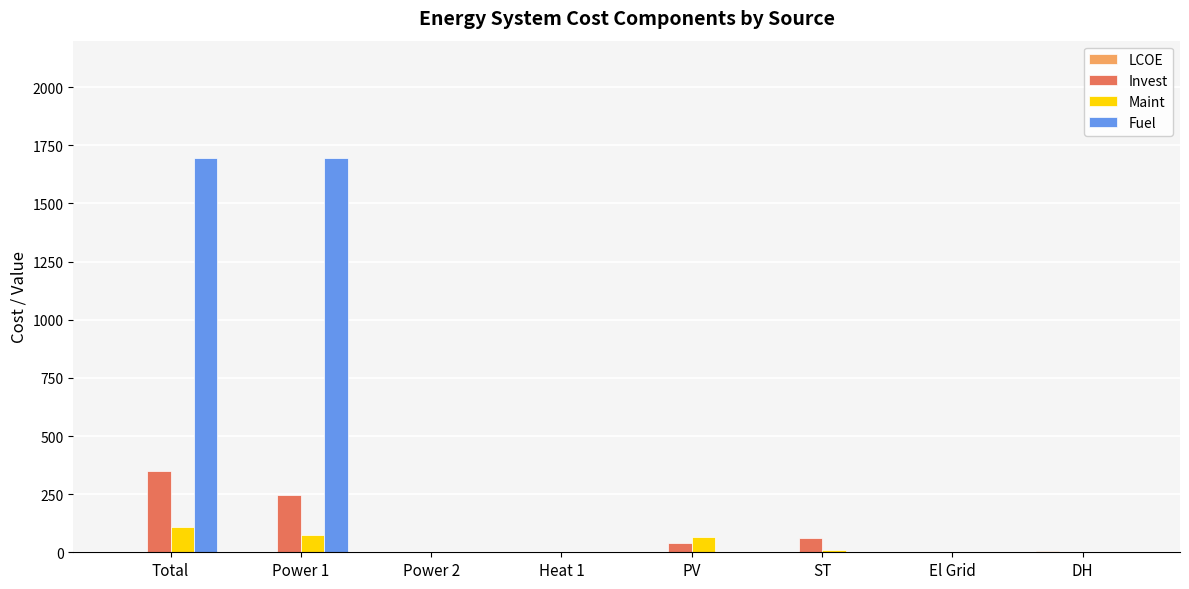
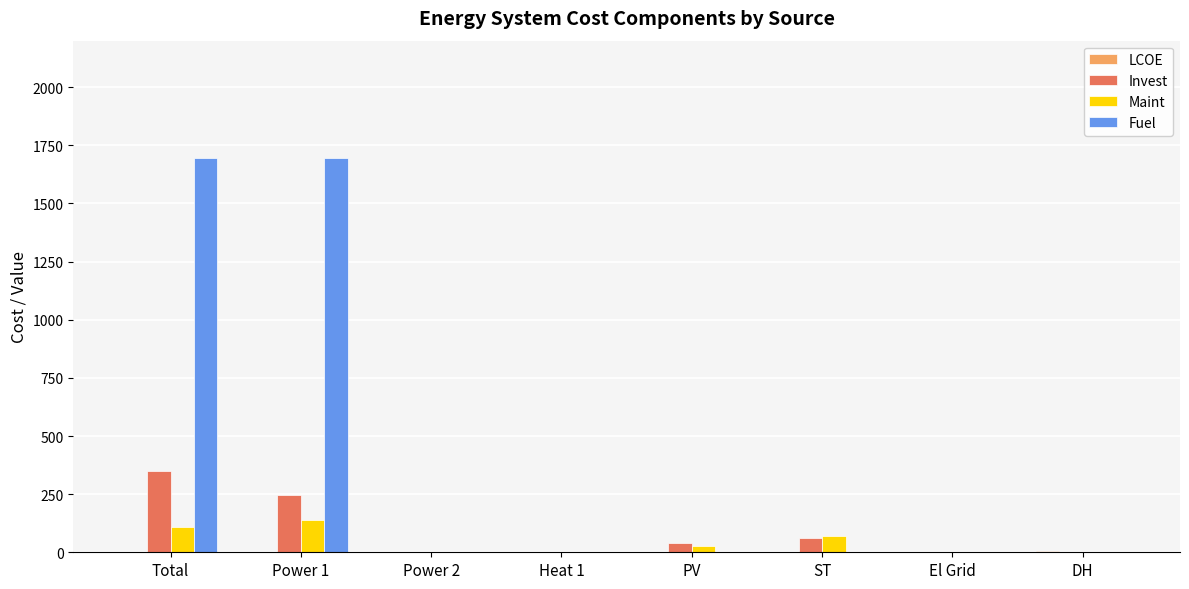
Maint, Power 1: 80 -> 140
Maint, PV: 70 -> 30
Maint, ST: 10 -> 70
